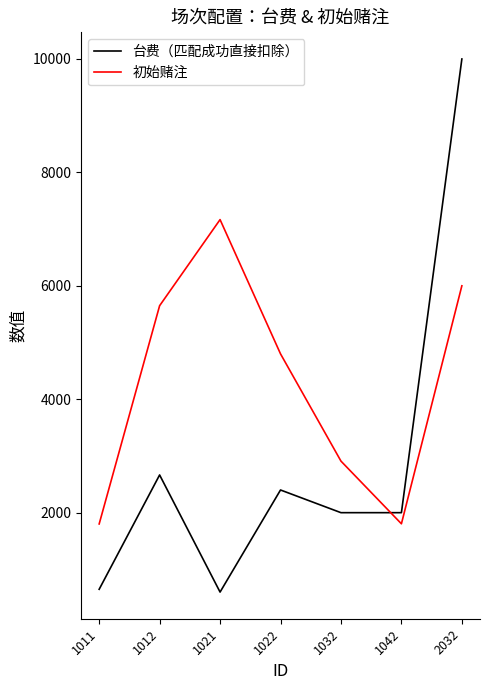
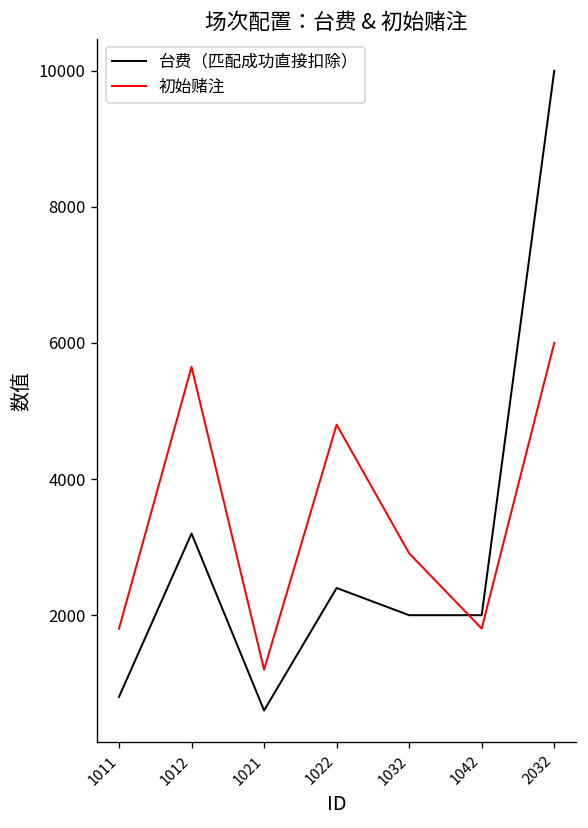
台费（匹配成功直接扣除）, 1011: 600 -> 800
台费（匹配成功直接扣除）, 1012: 2700 -> 3200
初始赌注, 1021: 7200 -> 1200
